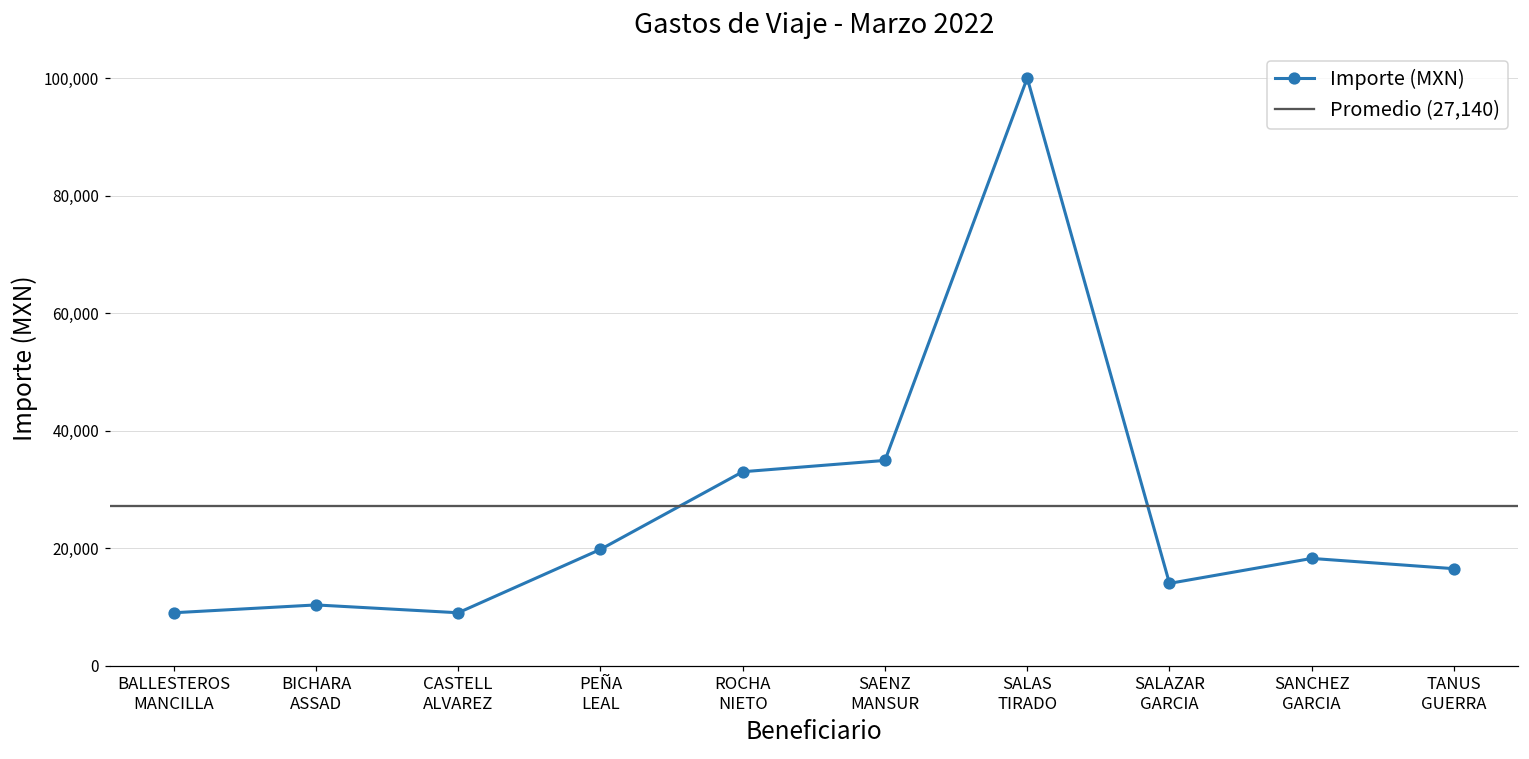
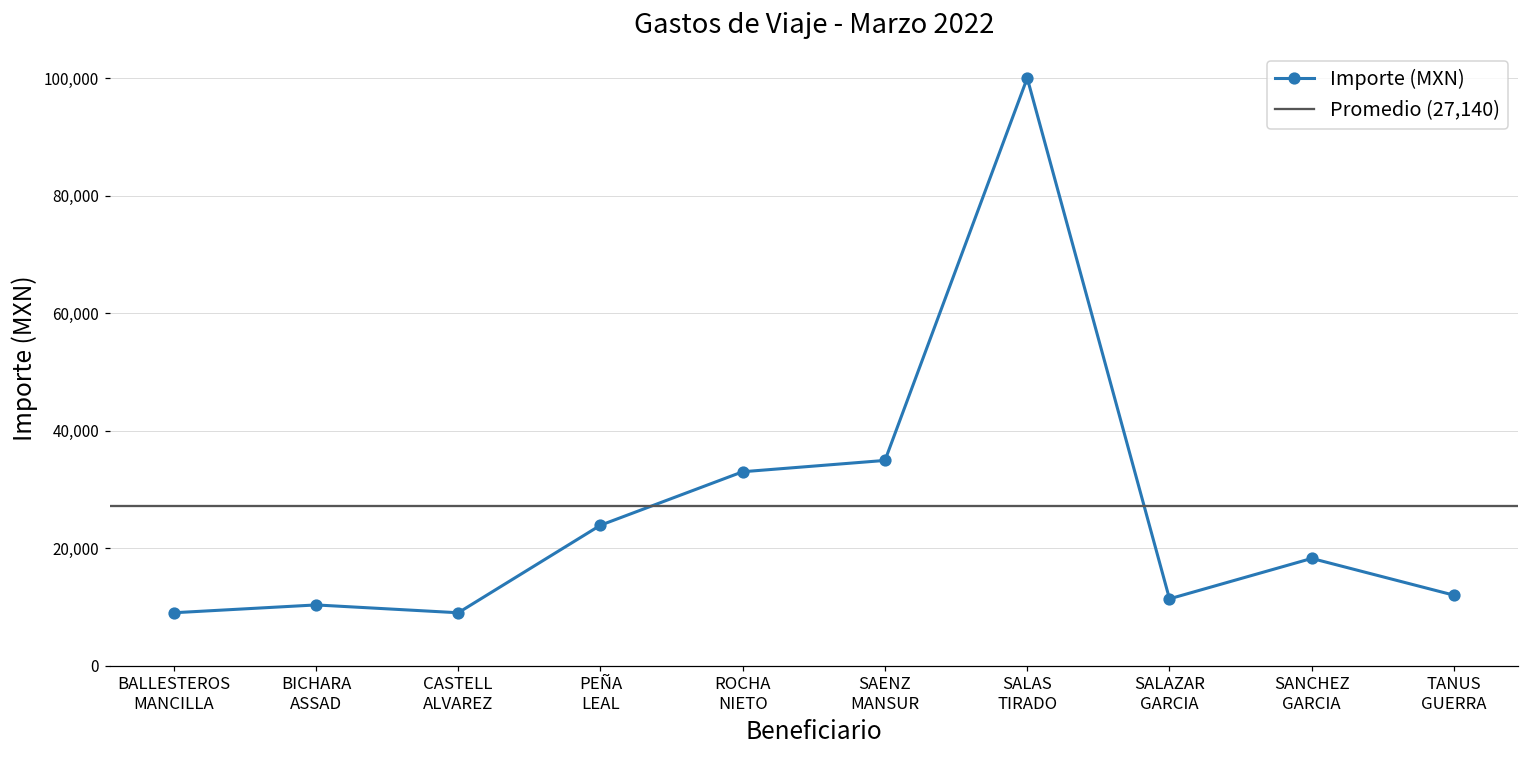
PEÑA LEAL: 20,000 -> 24,000
SALAZAR GARCIA: 14,000 -> 11,000
TANUS GUERRA: 17,000 -> 12,000
